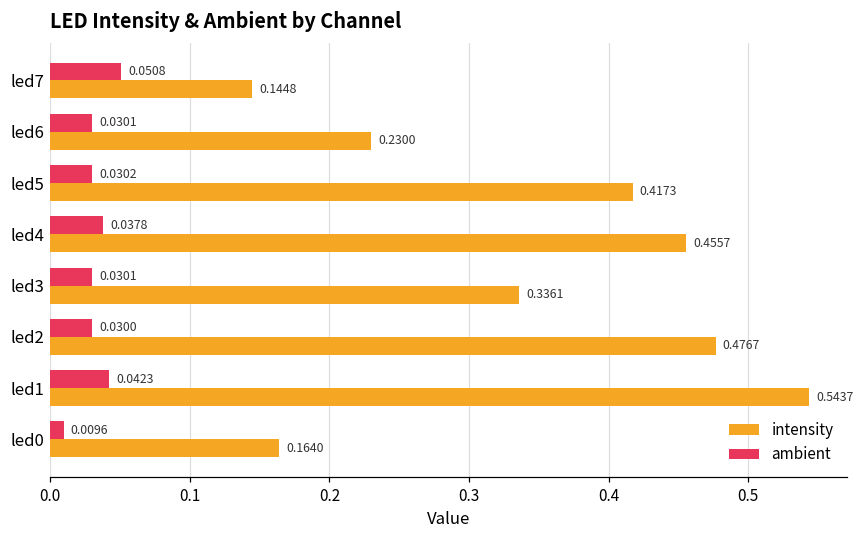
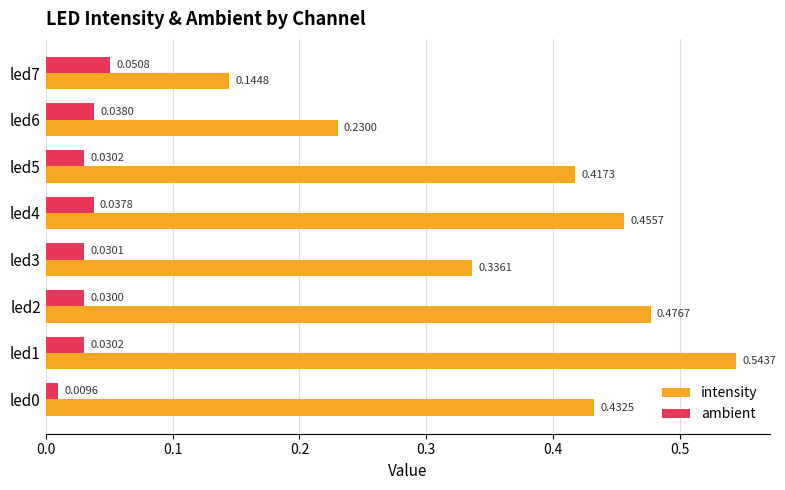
ambient, led6: 0.0301 -> 0.0380
ambient, led1: 0.0423 -> 0.0302
intensity, led0: 0.1640 -> 0.4325
